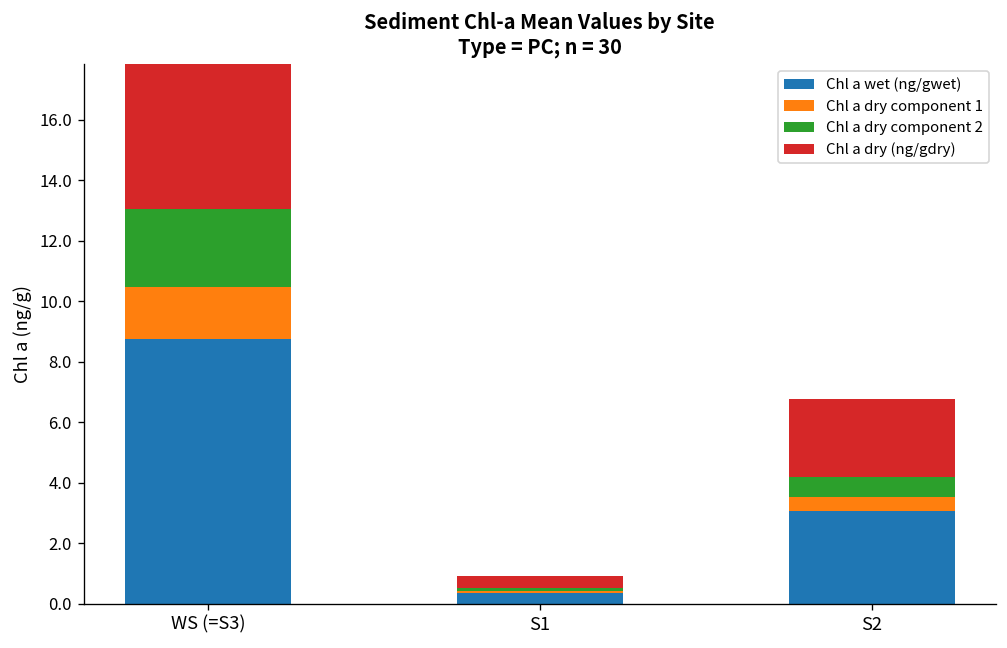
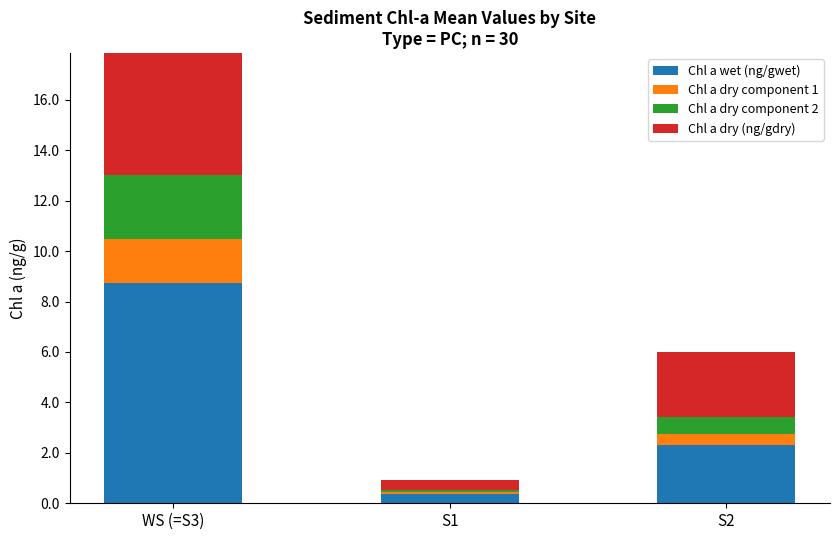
Chl a wet (ng/gwet), S2: 3.1 -> 2.3
